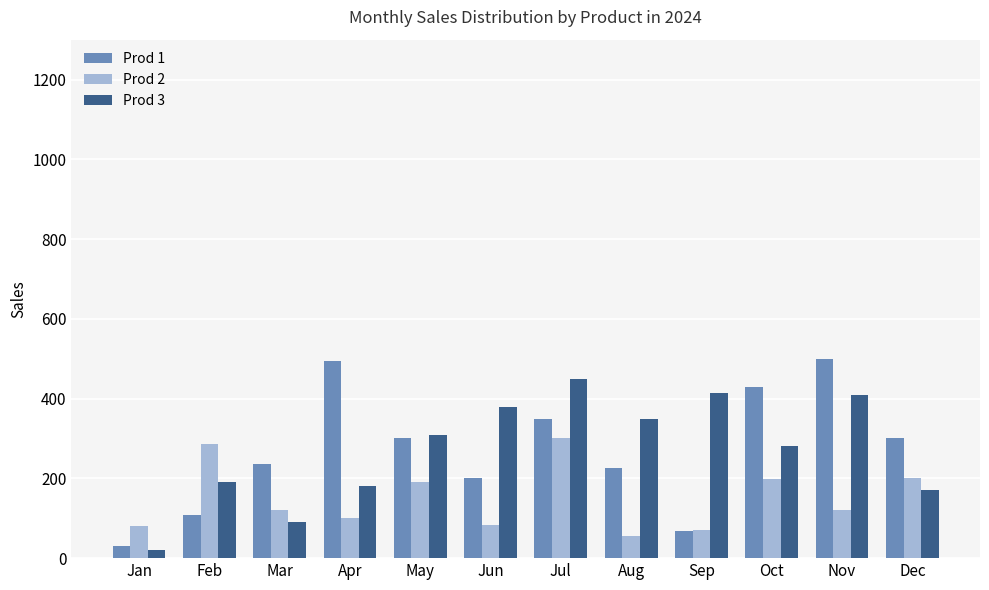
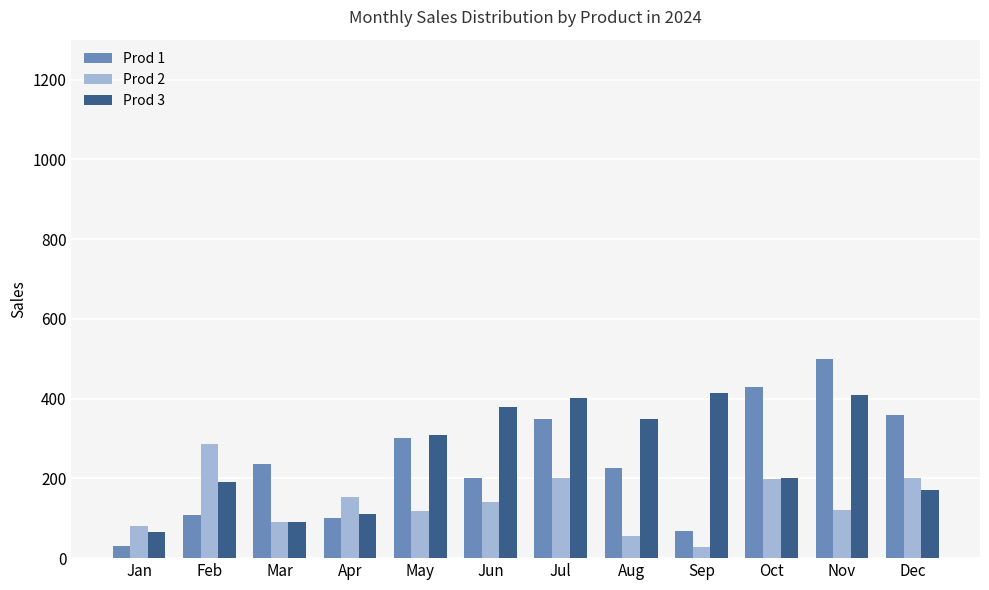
Prod 3, Jan: 20 -> 70
Prod 2, Mar: 120 -> 90
Prod 1, Apr: 490 -> 100
Prod 2, Apr: 100 -> 150
Prod 3, Apr: 180 -> 110
Prod 2, May: 190 -> 120
Prod 2, Jun: 80 -> 140
Prod 2, Jul: 300 -> 200
Prod 3, Jul: 450 -> 400
Prod 2, Sep: 70 -> 30
Prod 3, Oct: 280 -> 200
Prod 1, Dec: 300 -> 360
